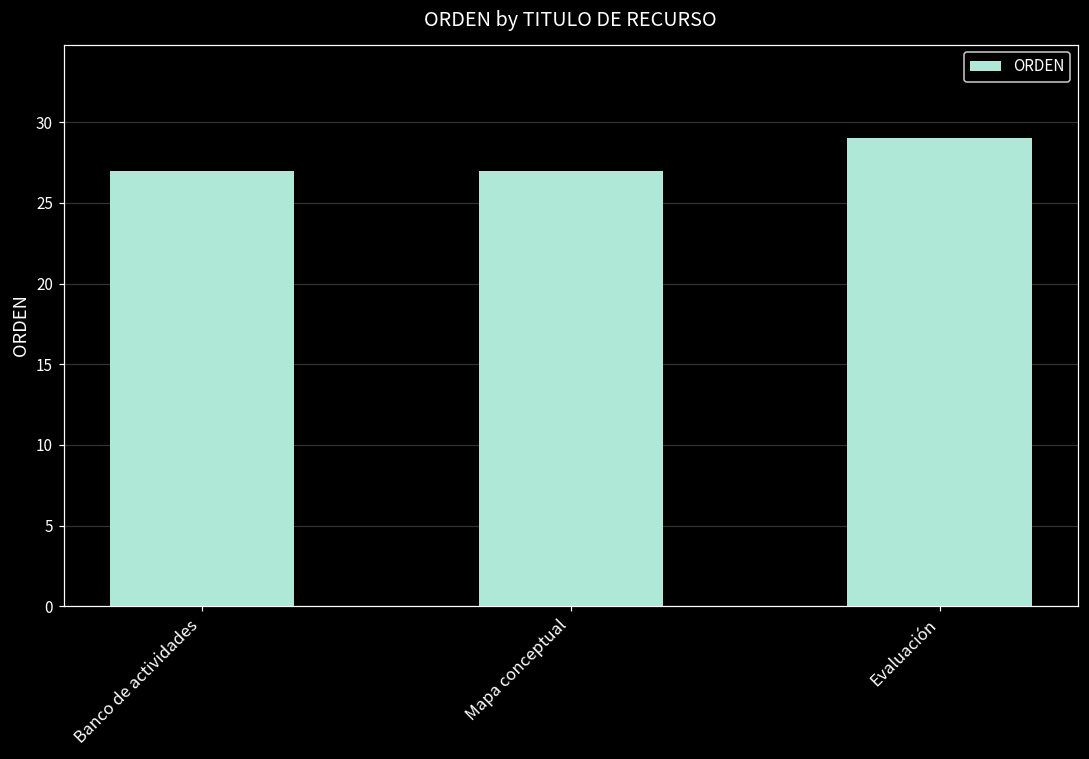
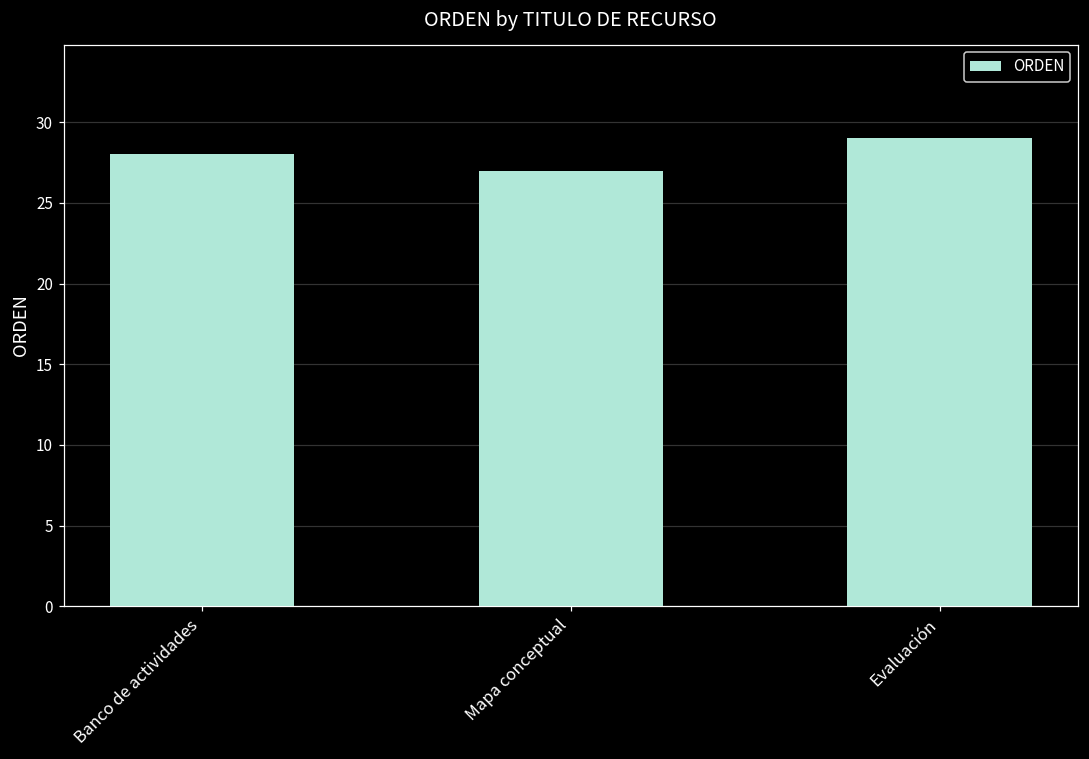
Banco de actividades: 27 -> 28
